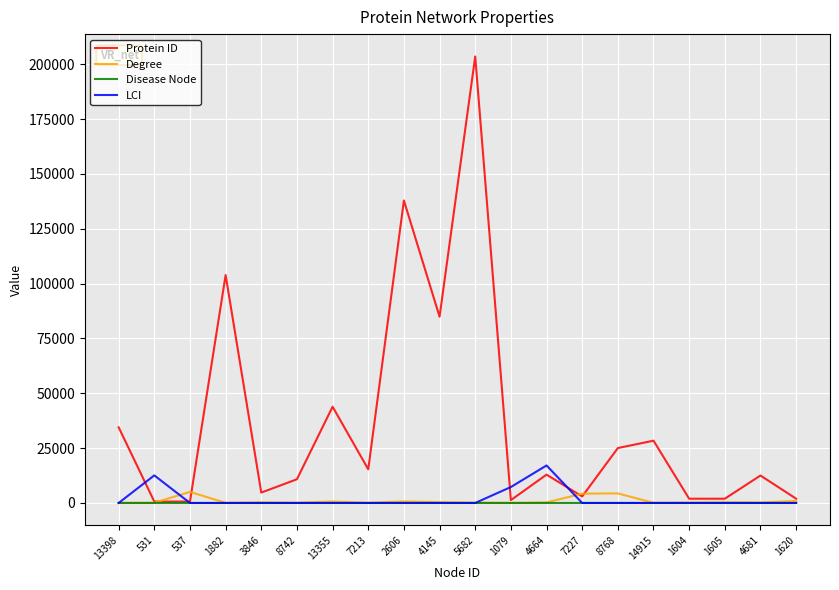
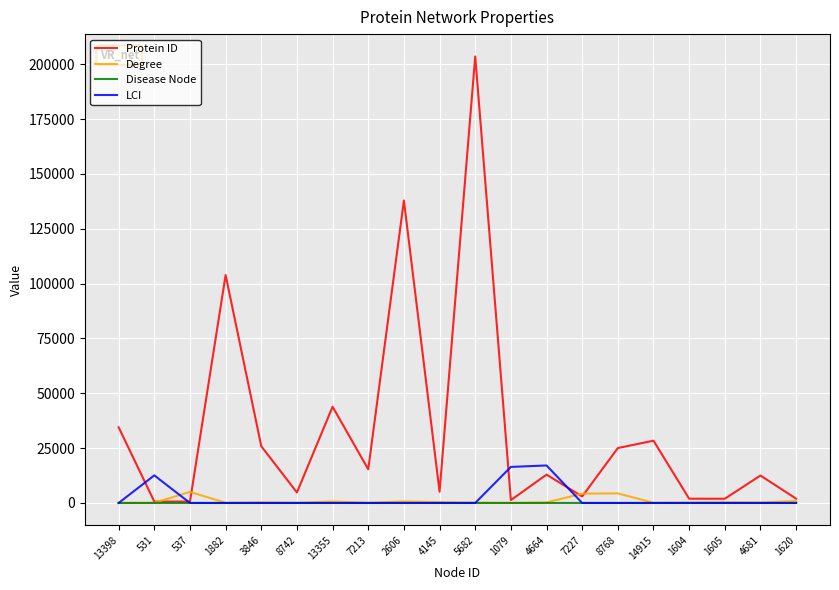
Protein ID, 3846: 5000 -> 26000
Protein ID, 8742: 11000 -> 5000
Protein ID, 4145: 85000 -> 5000
LCI, 1079: 7000 -> 16000
